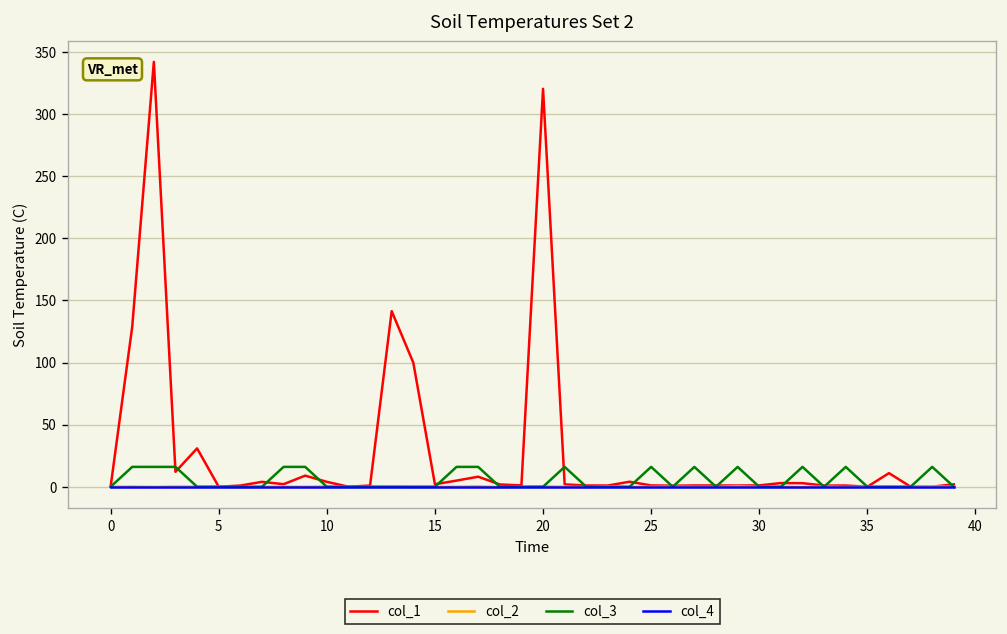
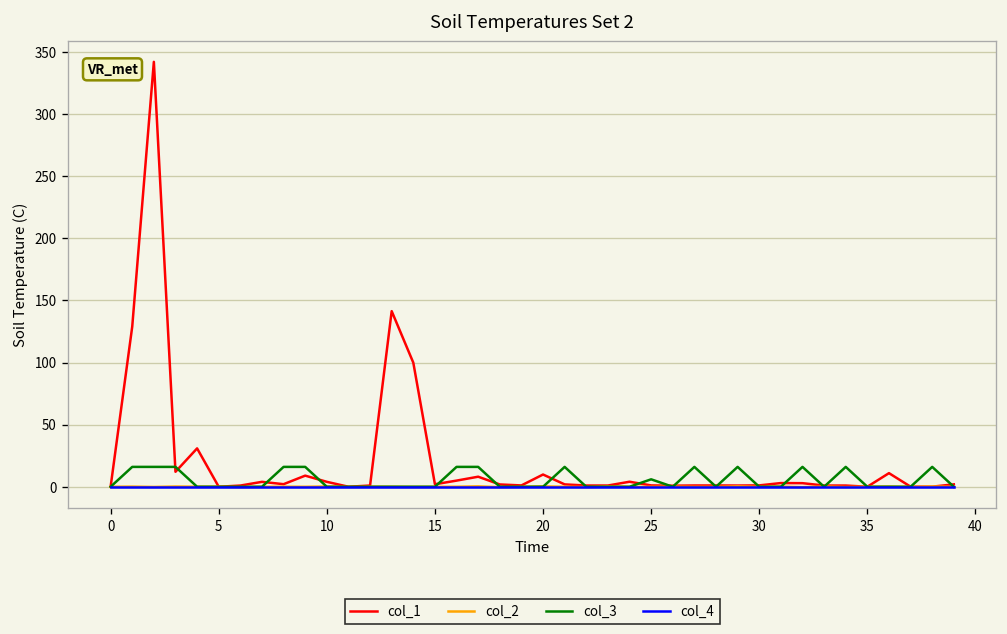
col_1, 20: 320 -> 10
col_3, 25: 16 -> 6
